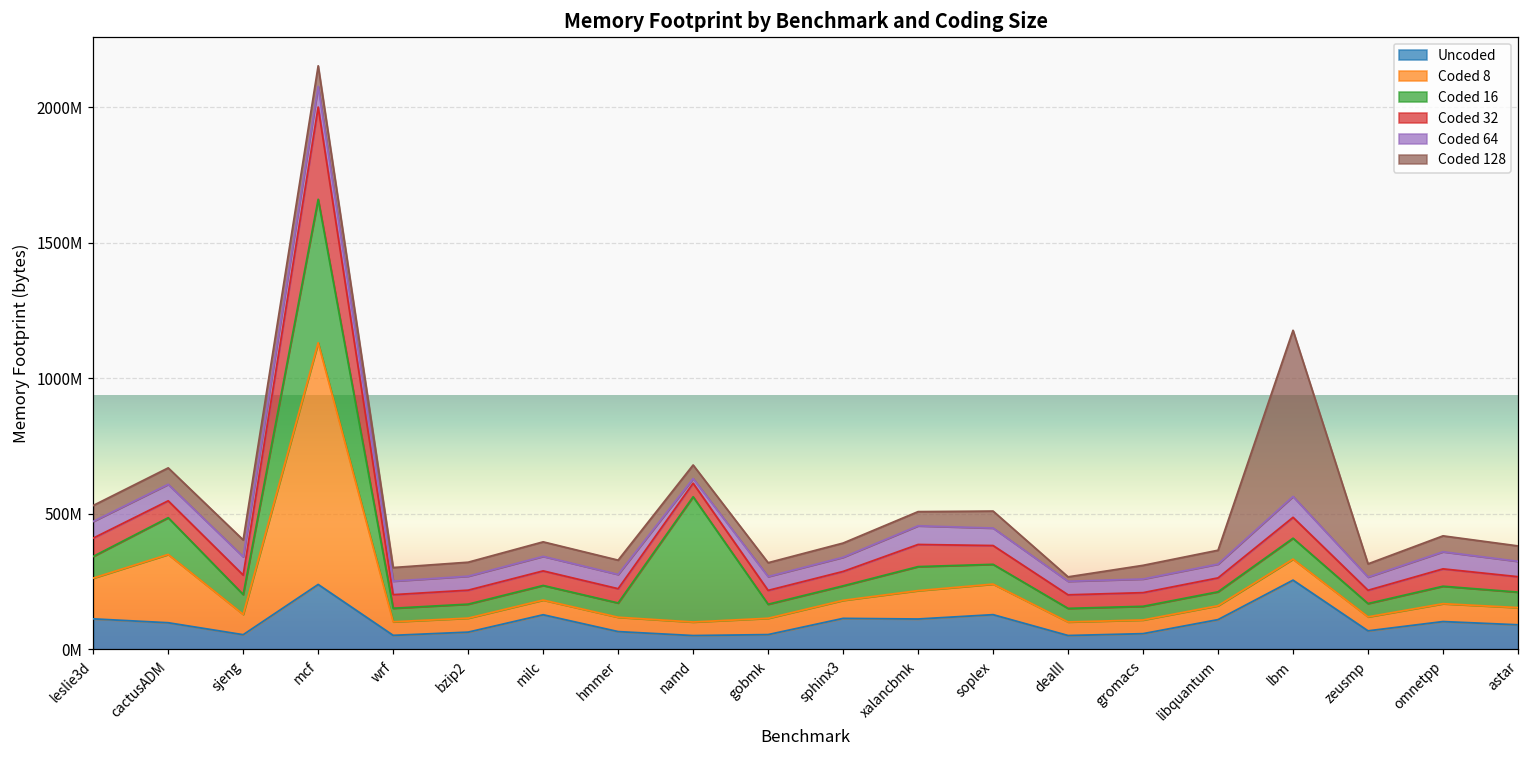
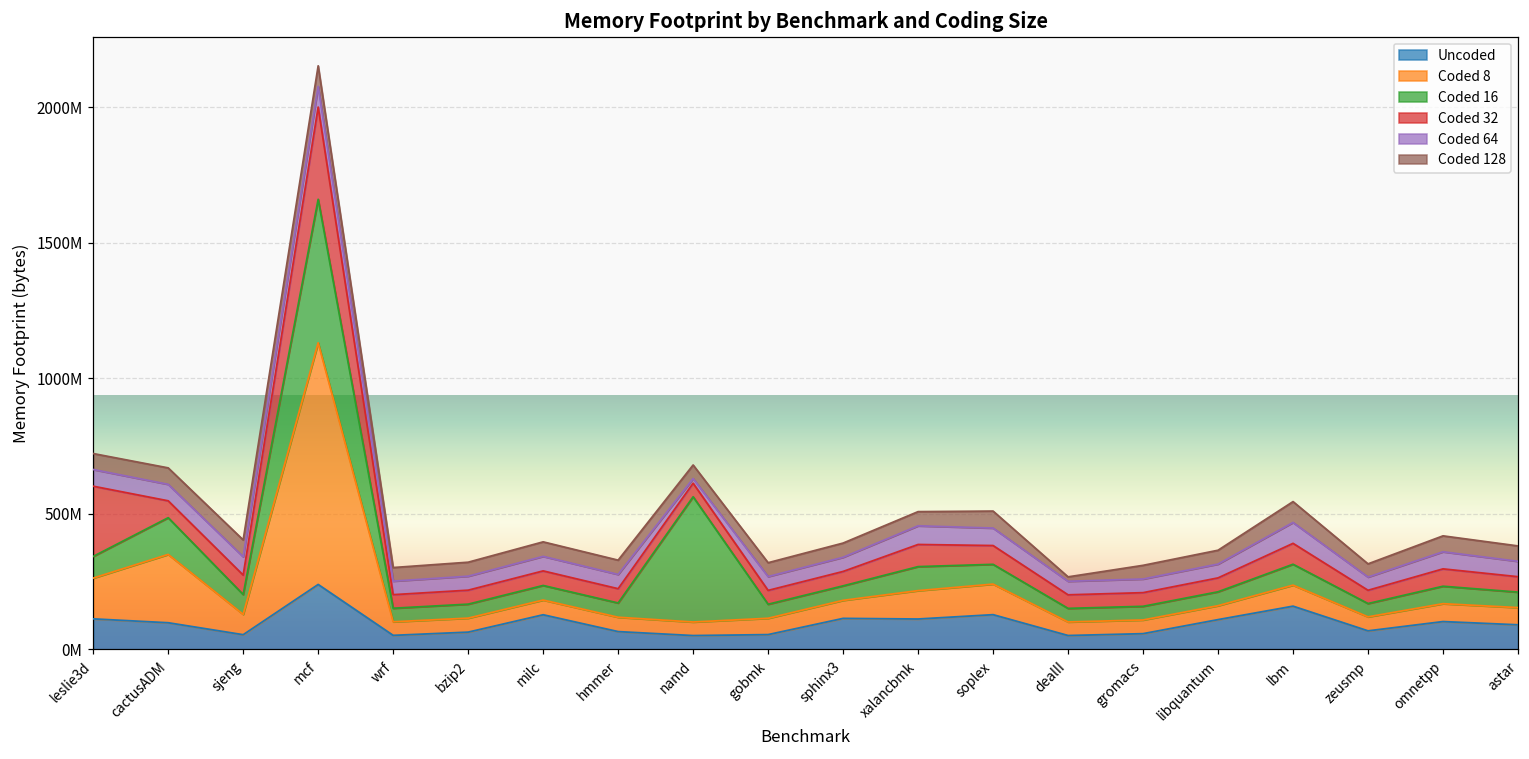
Coded 32, leslie3d: 70000000 -> 260000000
Uncoded, lbm: 260000000 -> 160000000
Coded 128, lbm: 610000000 -> 80000000
